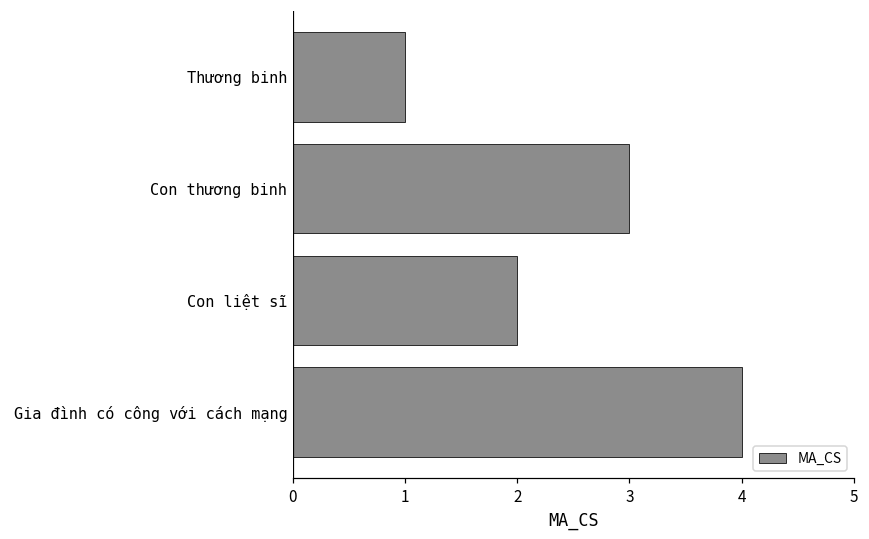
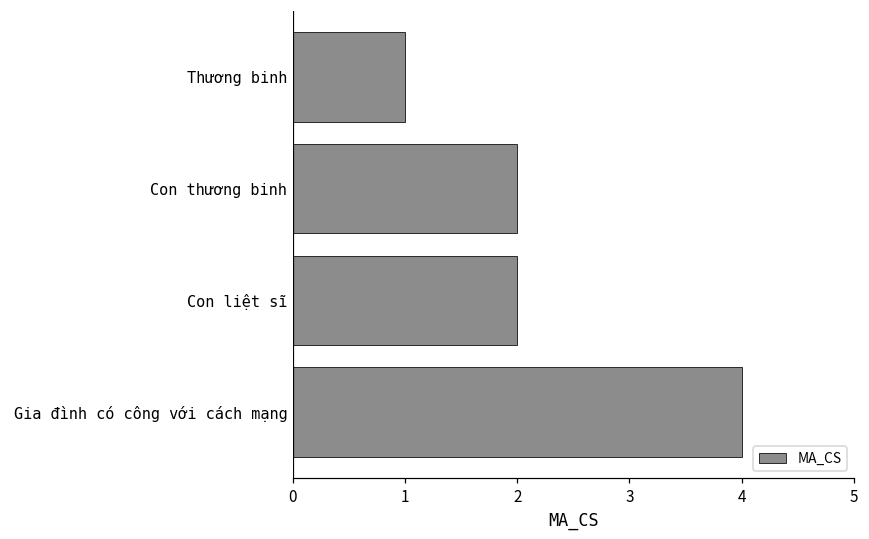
Con thương binh: 3 -> 2
